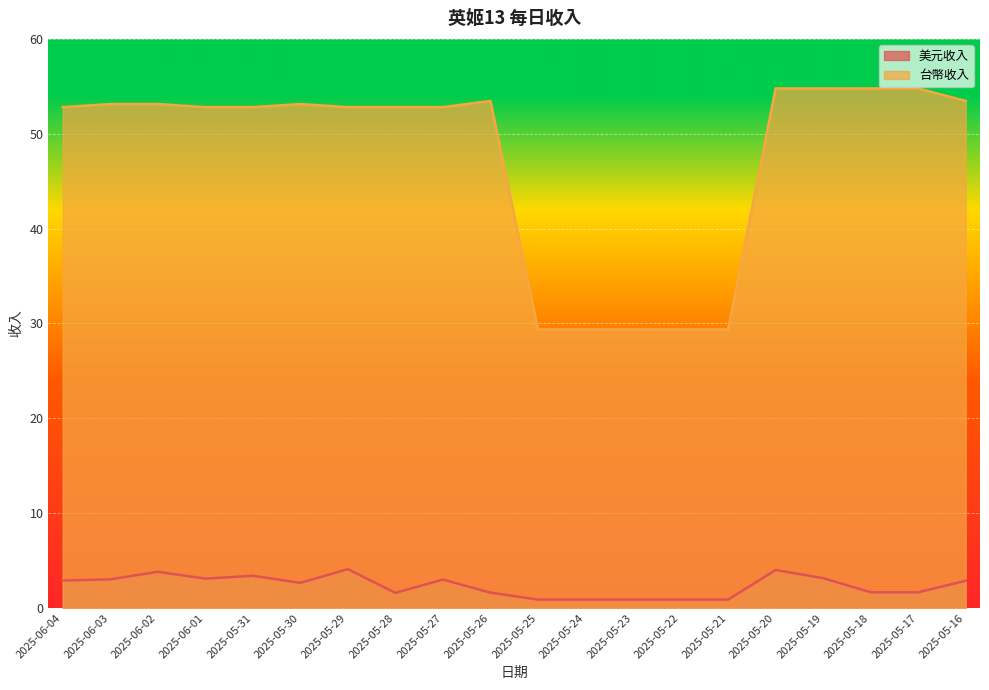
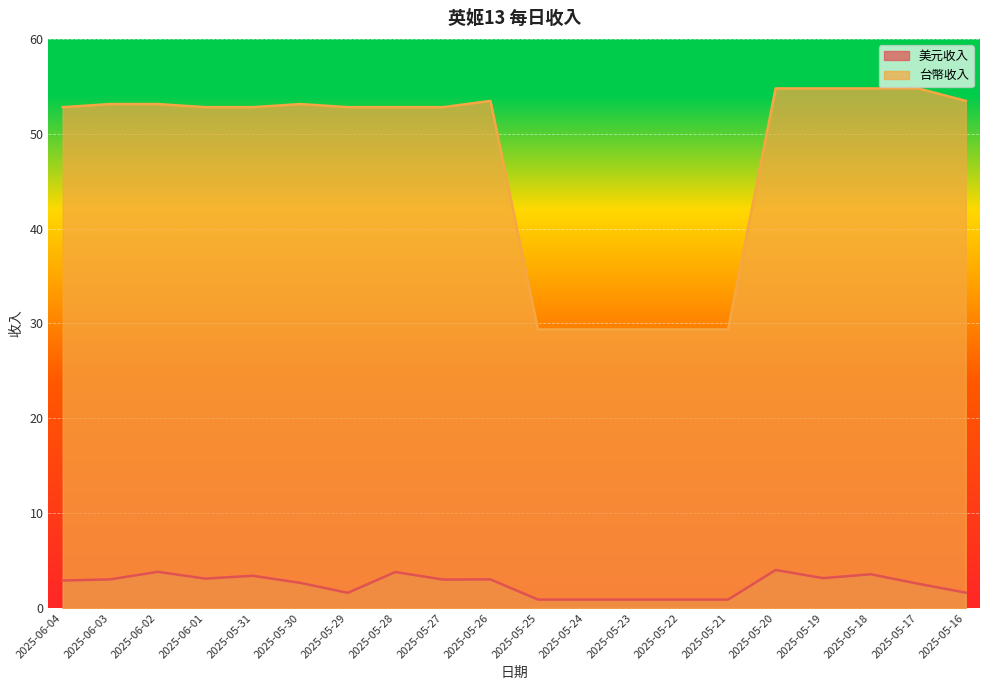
美元收入, 2025-05-29: 4 -> 2
美元收入, 2025-05-28: 2 -> 4
美元收入, 2025-05-26: 2 -> 3
美元收入, 2025-05-18: 2 -> 4
美元收入, 2025-05-17: 2 -> 3
美元收入, 2025-05-16: 3 -> 2
